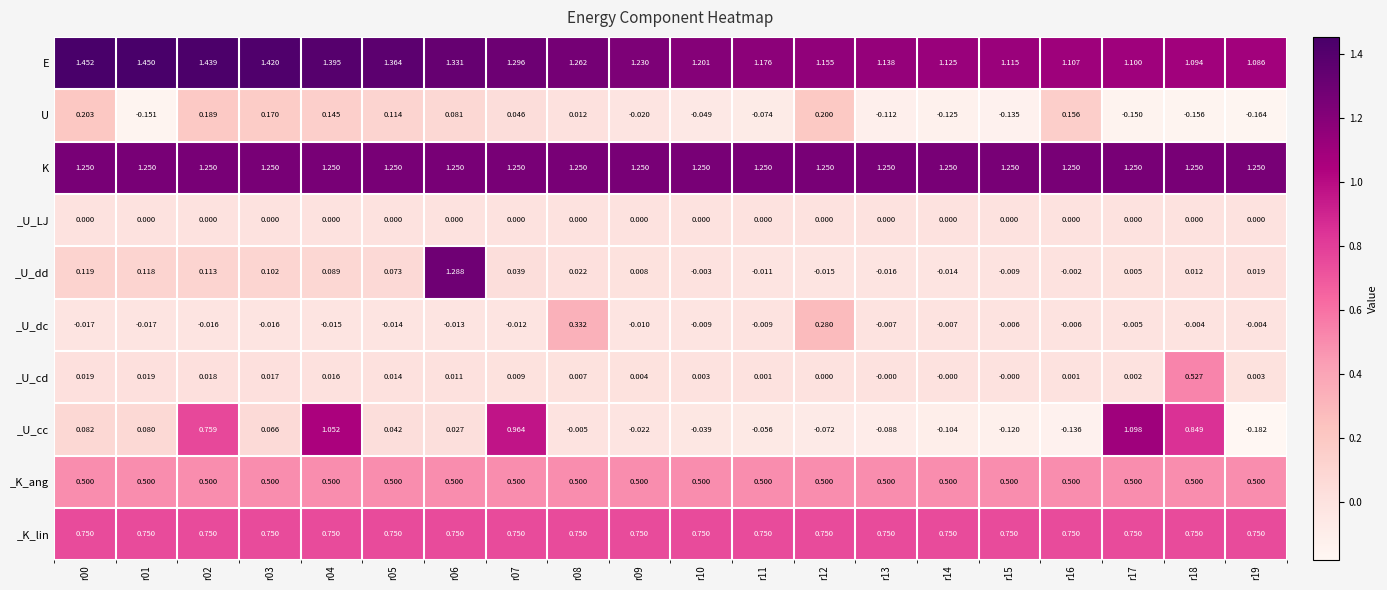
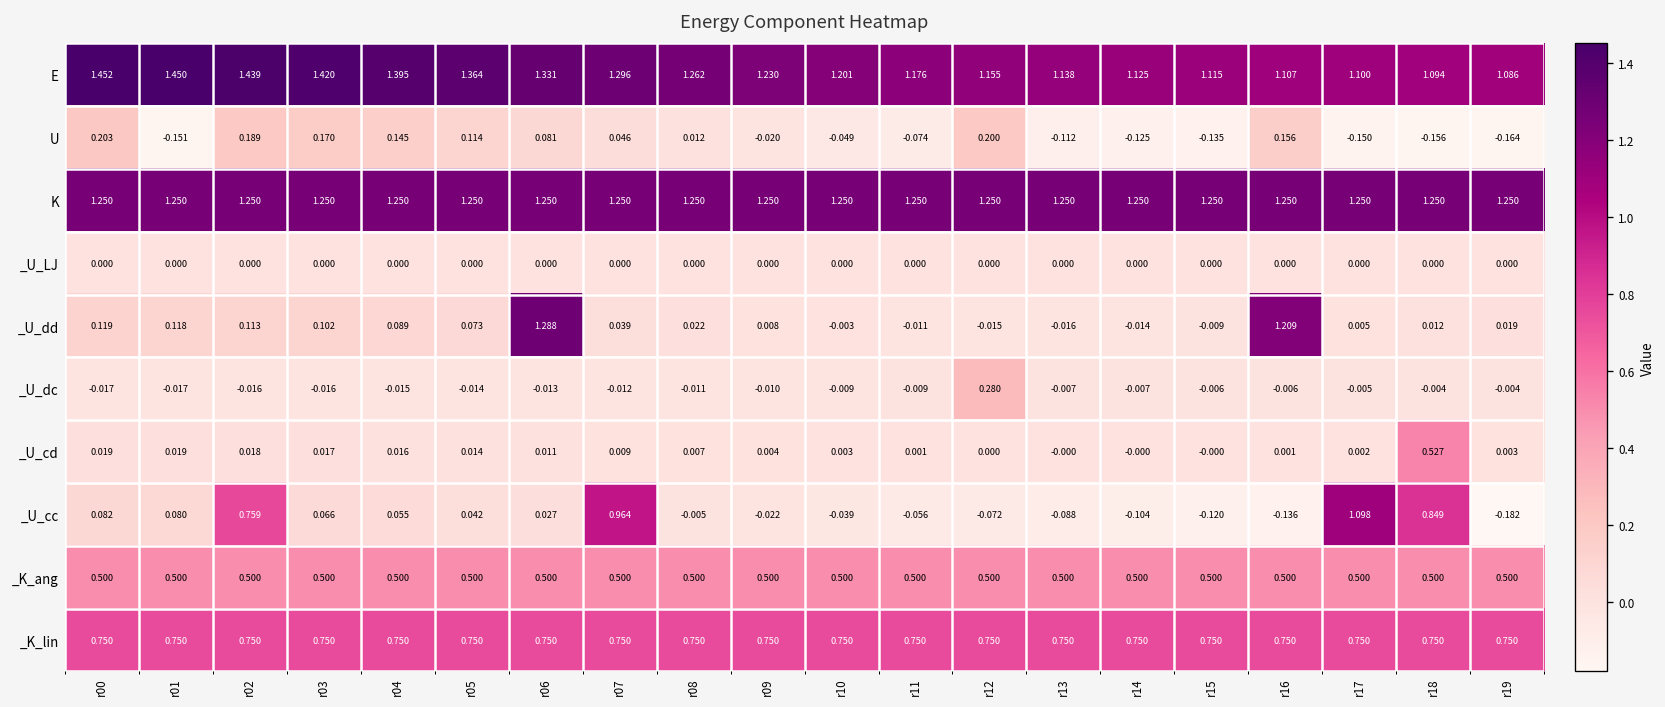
_U_dd, r16: -0.002 -> 1.209
_U_dc, r08: 0.332 -> -0.011
_U_cc, r04: 1.052 -> 0.055
